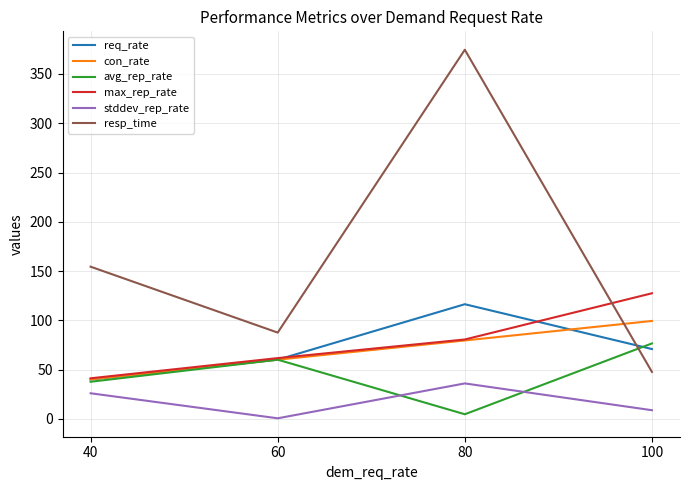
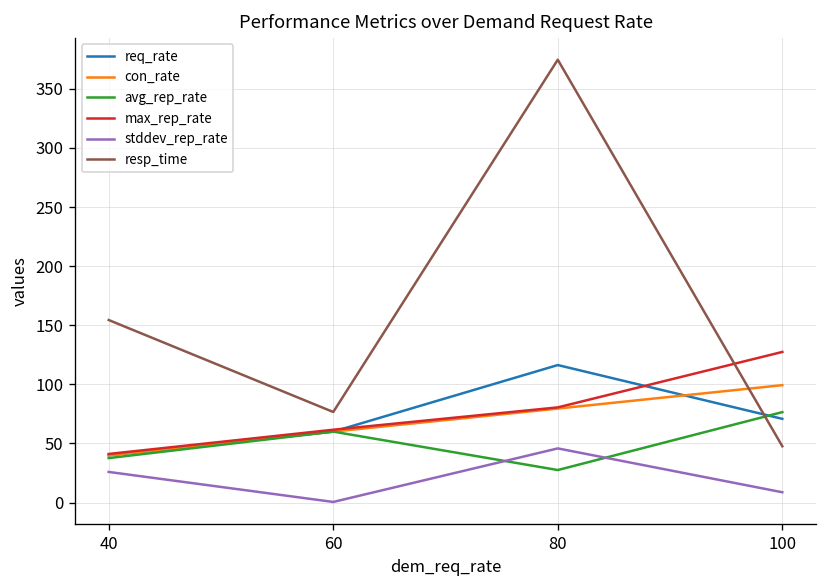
resp_time, 60: 90 -> 80
avg_rep_rate, 80: 0 -> 30
stddev_rep_rate, 80: 40 -> 50
